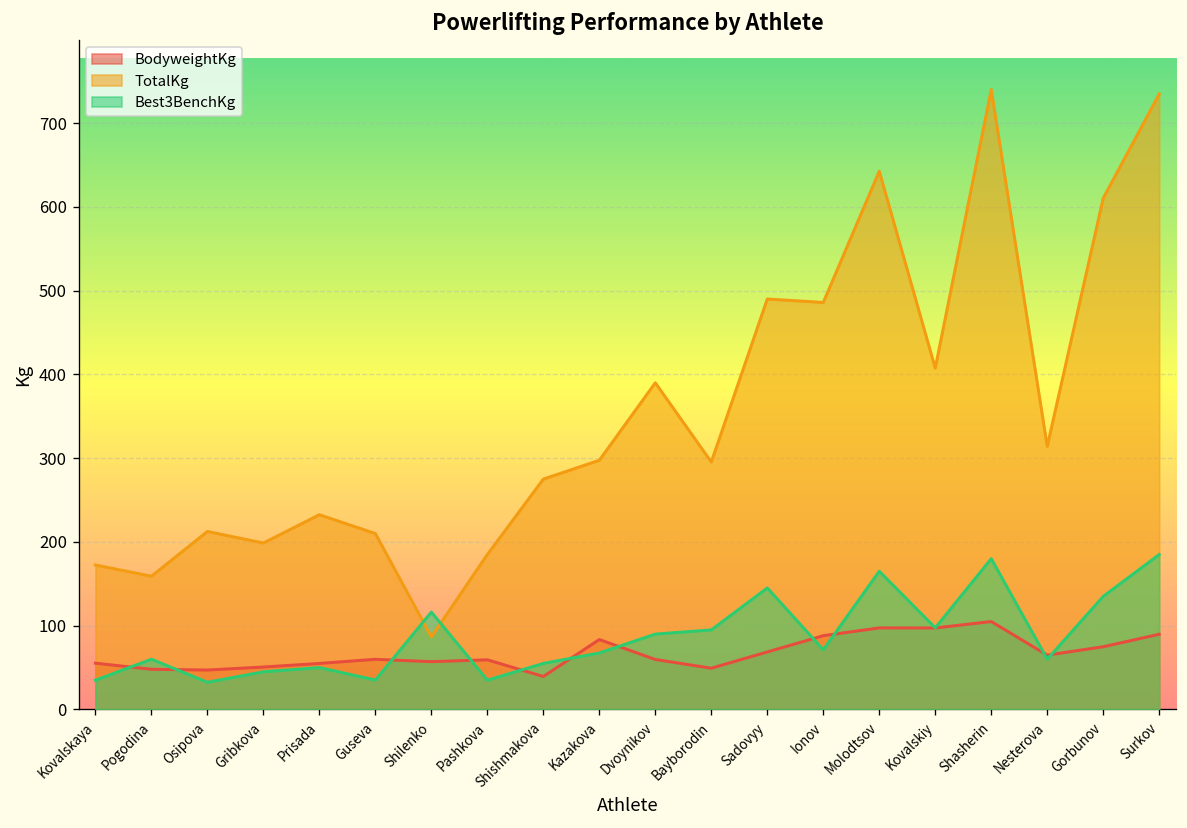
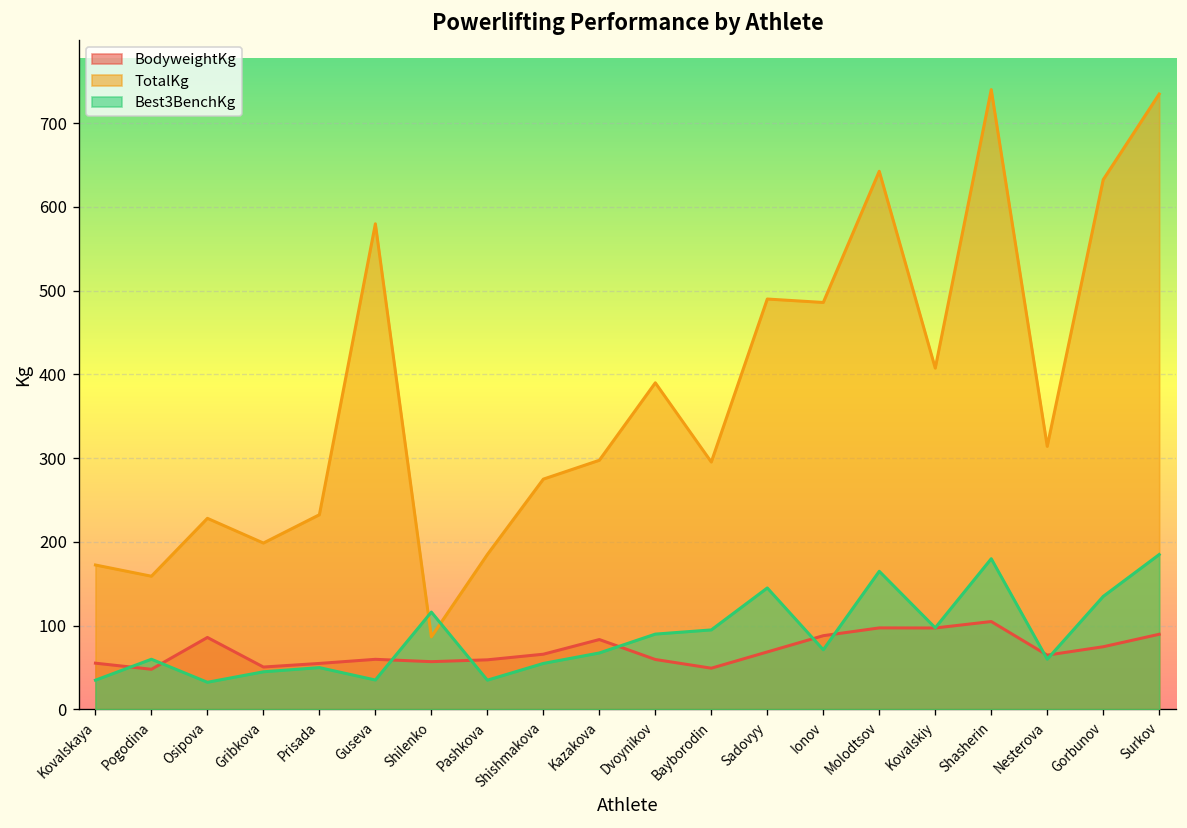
BodyweightKg, Osipova: 50 -> 90
TotalKg, Osipova: 210 -> 230
TotalKg, Guseva: 210 -> 580
BodyweightKg, Shishmakova: 40 -> 70
TotalKg, Gorbunov: 610 -> 630
